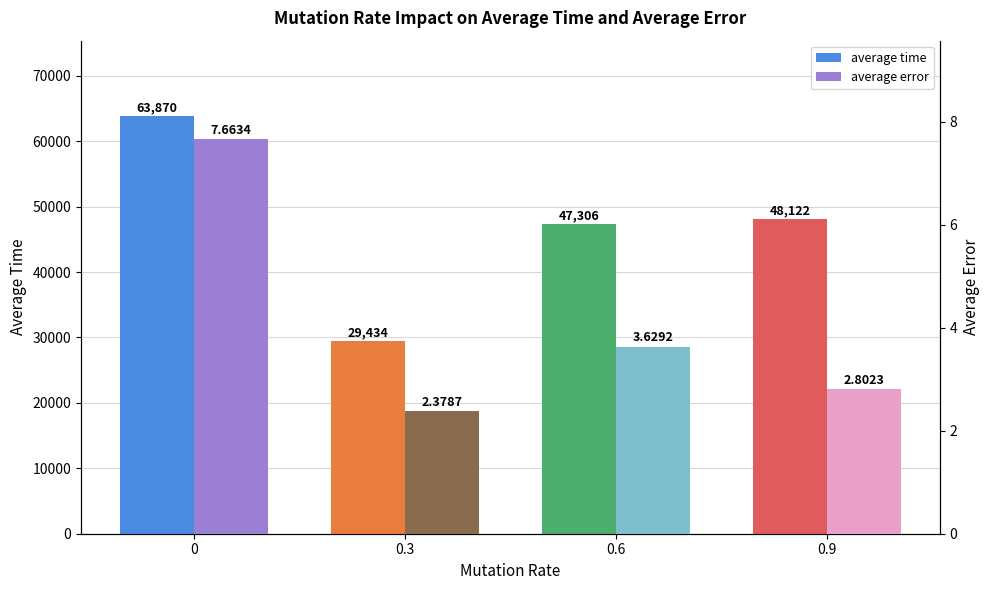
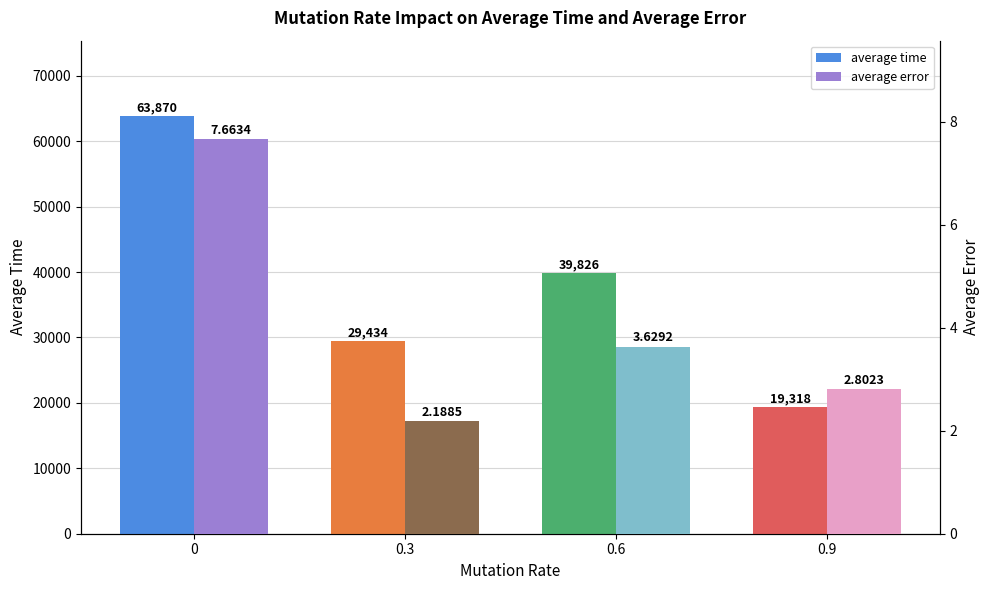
average time, 0.6: 47,306 -> 39,826
average time, 0.9: 48,122 -> 19,318
average error, 0.3: 2.3787 -> 2.1885
